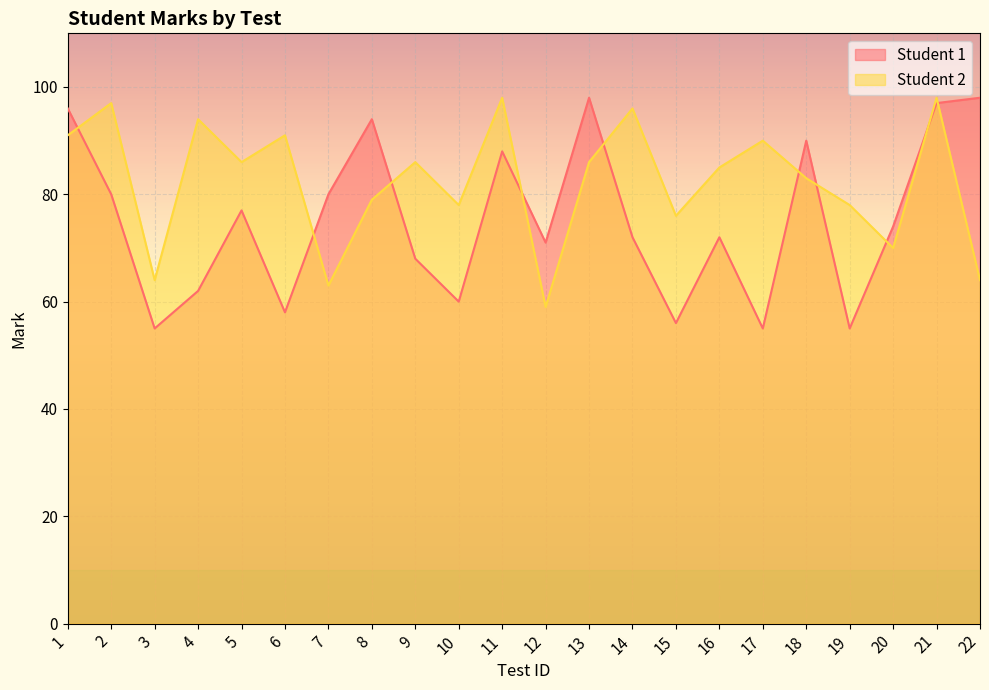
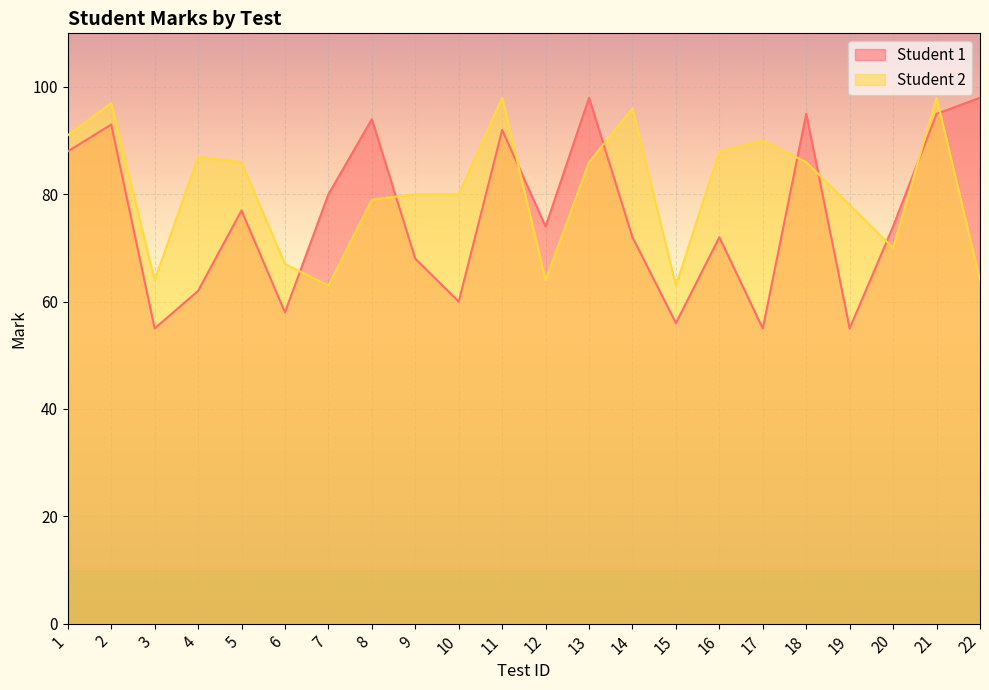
Student 1, 1: 96 -> 88
Student 1, 2: 80 -> 93
Student 2, 4: 94 -> 87
Student 2, 6: 91 -> 67
Student 2, 9: 86 -> 80
Student 2, 10: 78 -> 80
Student 1, 11: 88 -> 92
Student 1, 12: 71 -> 74
Student 2, 12: 59 -> 64
Student 2, 15: 76 -> 63
Student 2, 16: 85 -> 88
Student 1, 18: 90 -> 95
Student 2, 18: 83 -> 86
Student 1, 21: 97 -> 95
